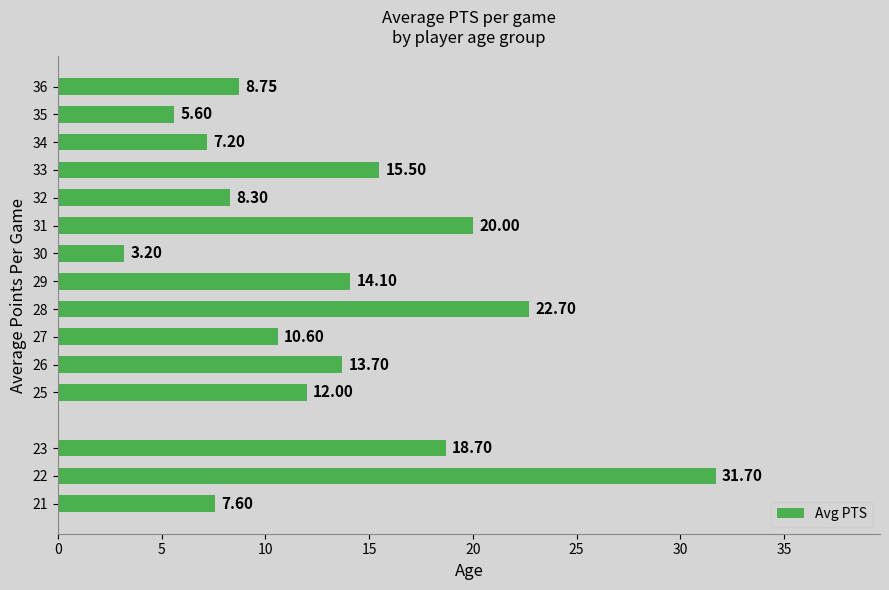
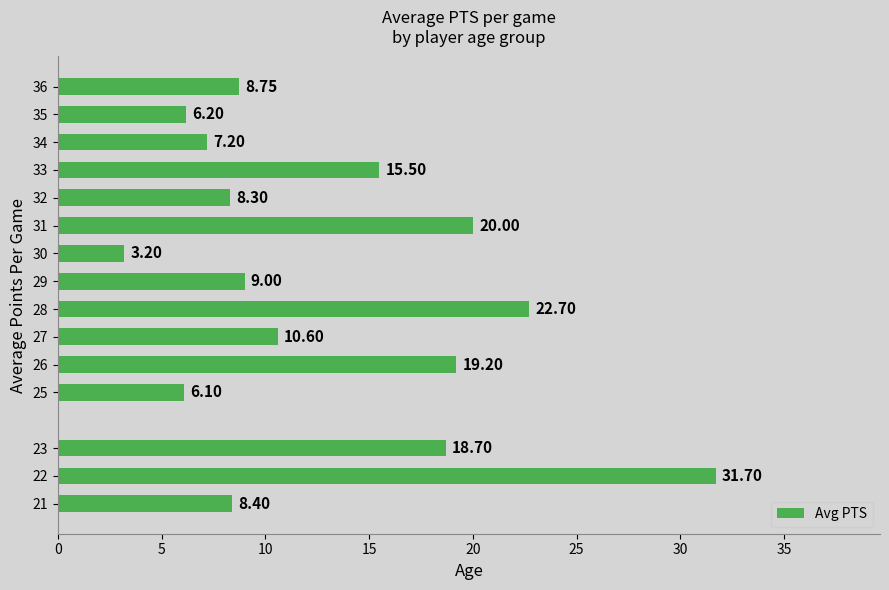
35: 5.60 -> 6.20
29: 14.10 -> 9.00
26: 13.70 -> 19.20
25: 12.00 -> 6.10
21: 7.60 -> 8.40
